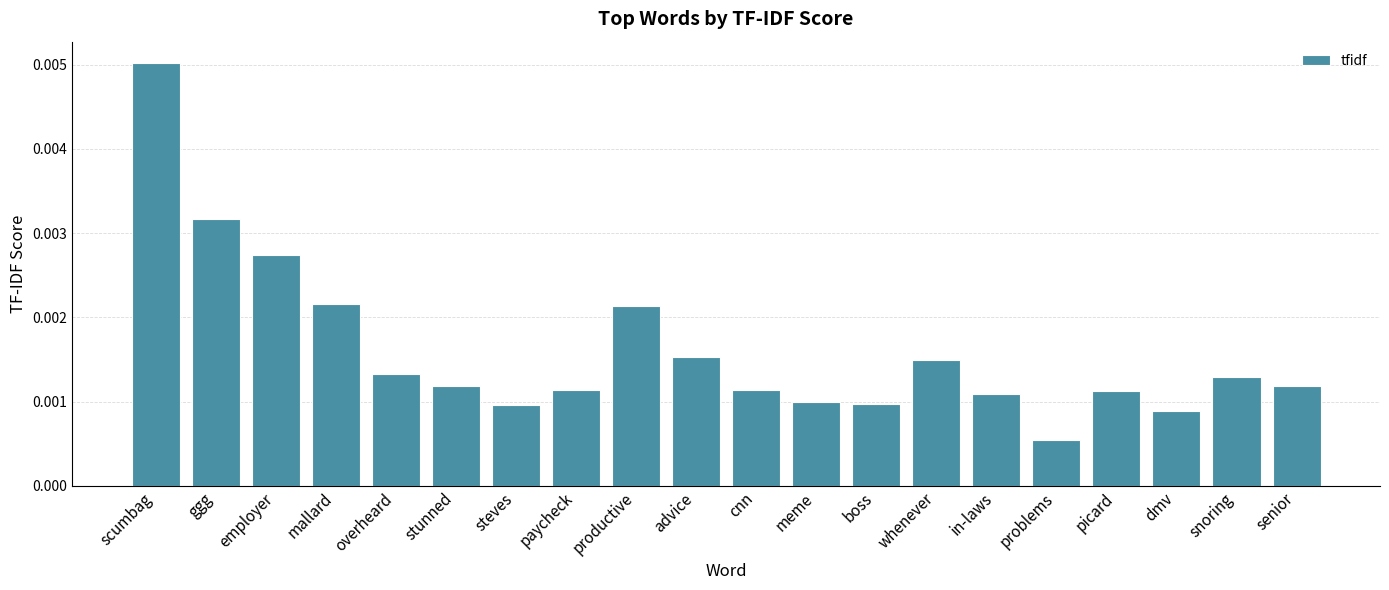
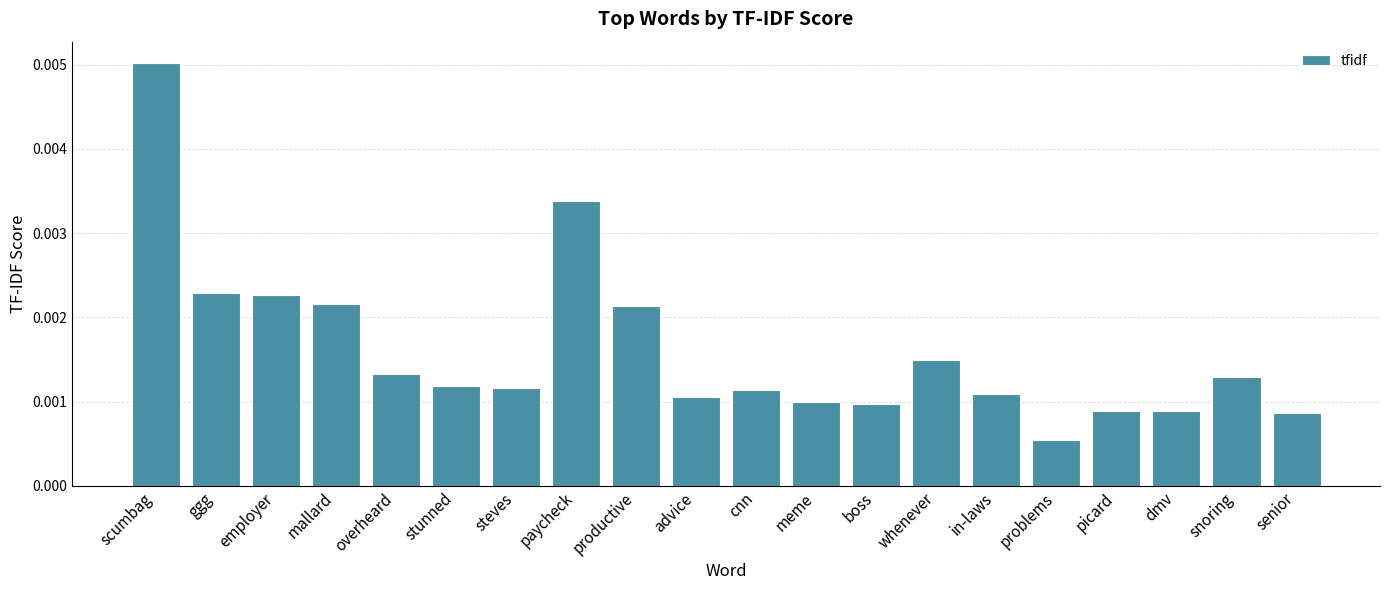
ggg: 0.0032 -> 0.0023
employer: 0.0027 -> 0.0023
steves: 0.0010 -> 0.0012
paycheck: 0.0011 -> 0.0034
advice: 0.0015 -> 0.0011
picard: 0.0011 -> 0.0009
senior: 0.0012 -> 0.0009
